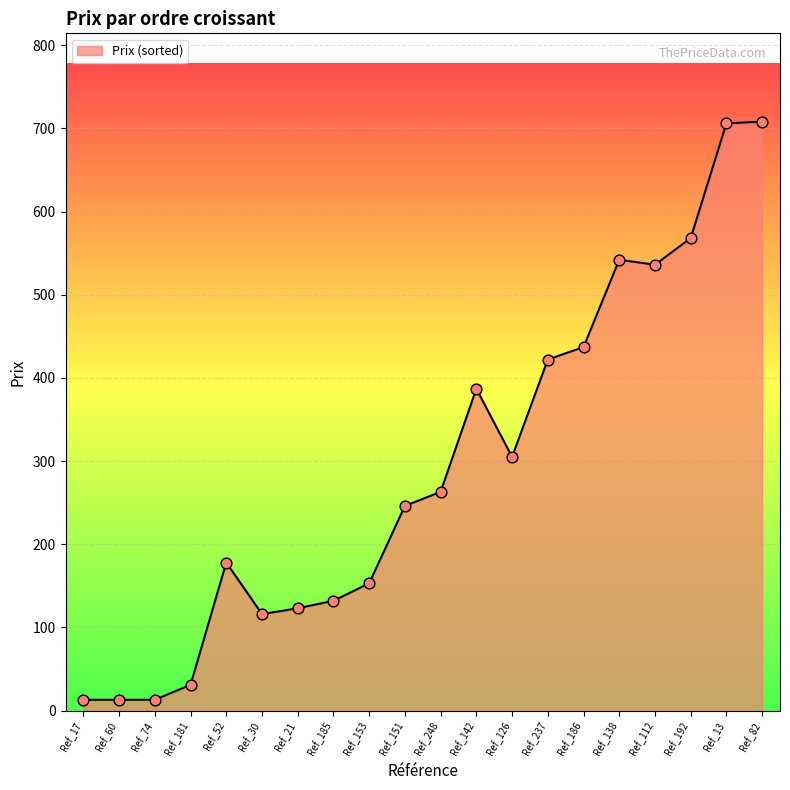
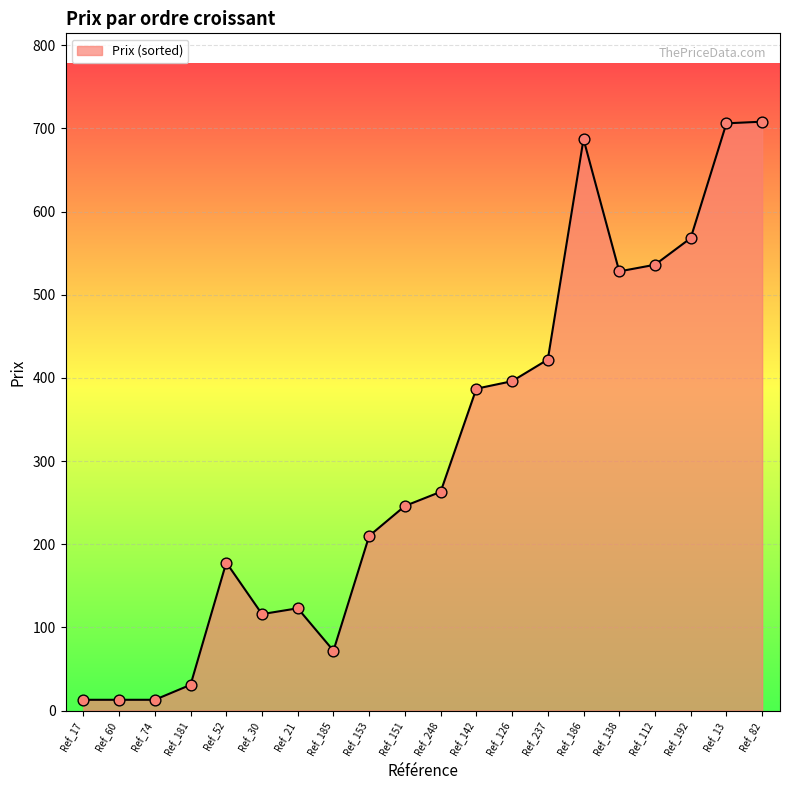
Ref_185: 130 -> 70
Ref_153: 150 -> 210
Ref_126: 310 -> 400
Ref_186: 440 -> 690
Ref_138: 540 -> 530
